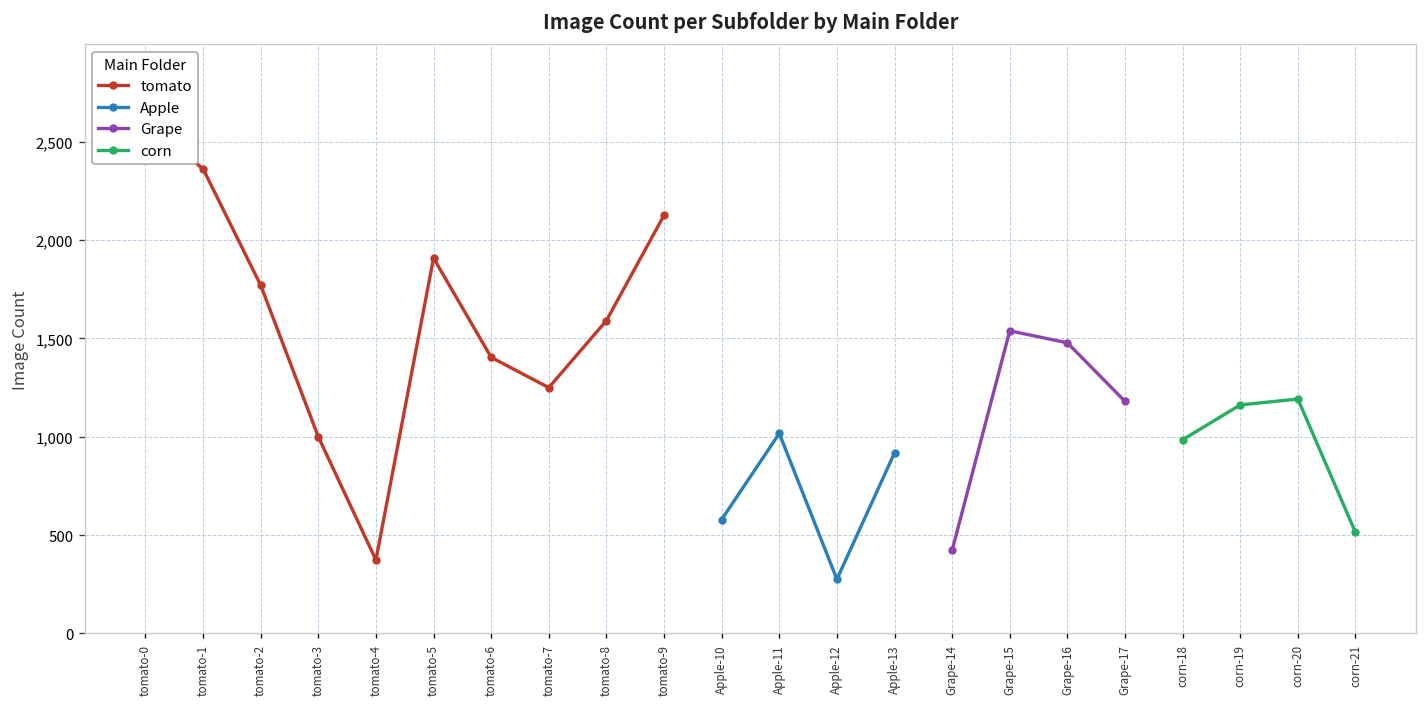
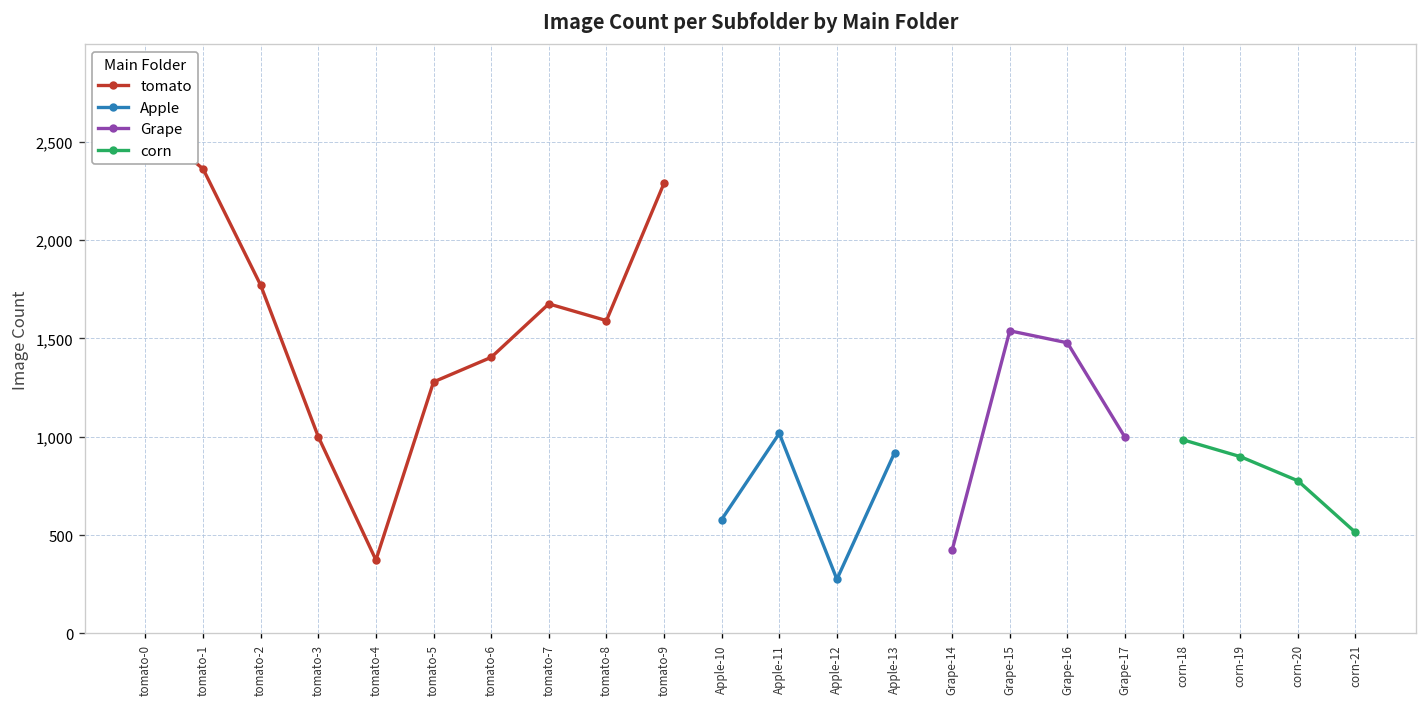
tomato, tomato-5: 1,910 -> 1,280
tomato, tomato-7: 1,250 -> 1,680
tomato, tomato-9: 2,130 -> 2,290
Grape, Grape-17: 1,180 -> 1,000
corn, corn-19: 1,160 -> 900
corn, corn-20: 1,190 -> 780
